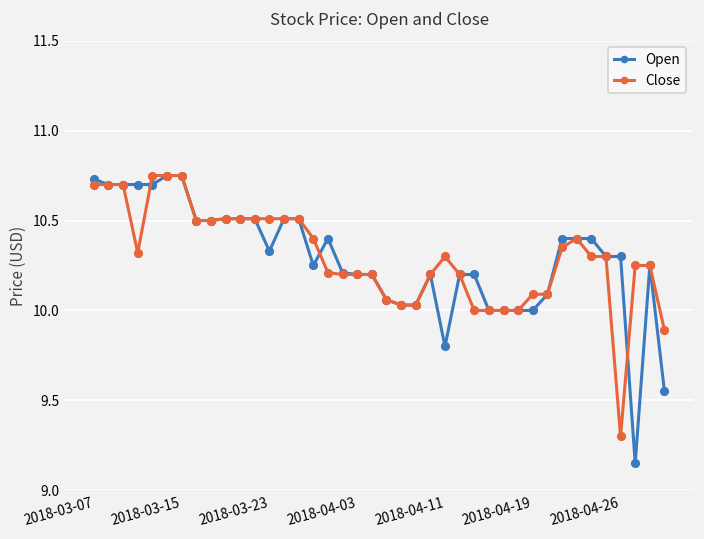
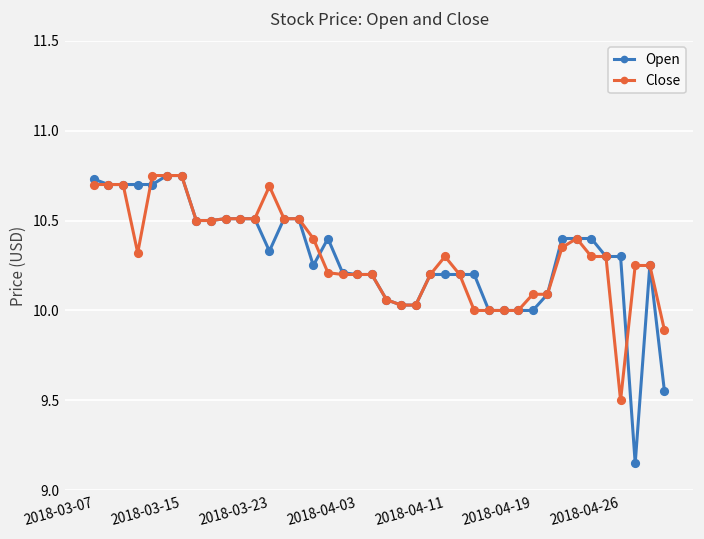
Close, 2018-03-23: 10.51 -> 10.69
Open, 2018-04-11: 9.8 -> 10.2
Close, 2018-04-26: 9.3 -> 9.5
